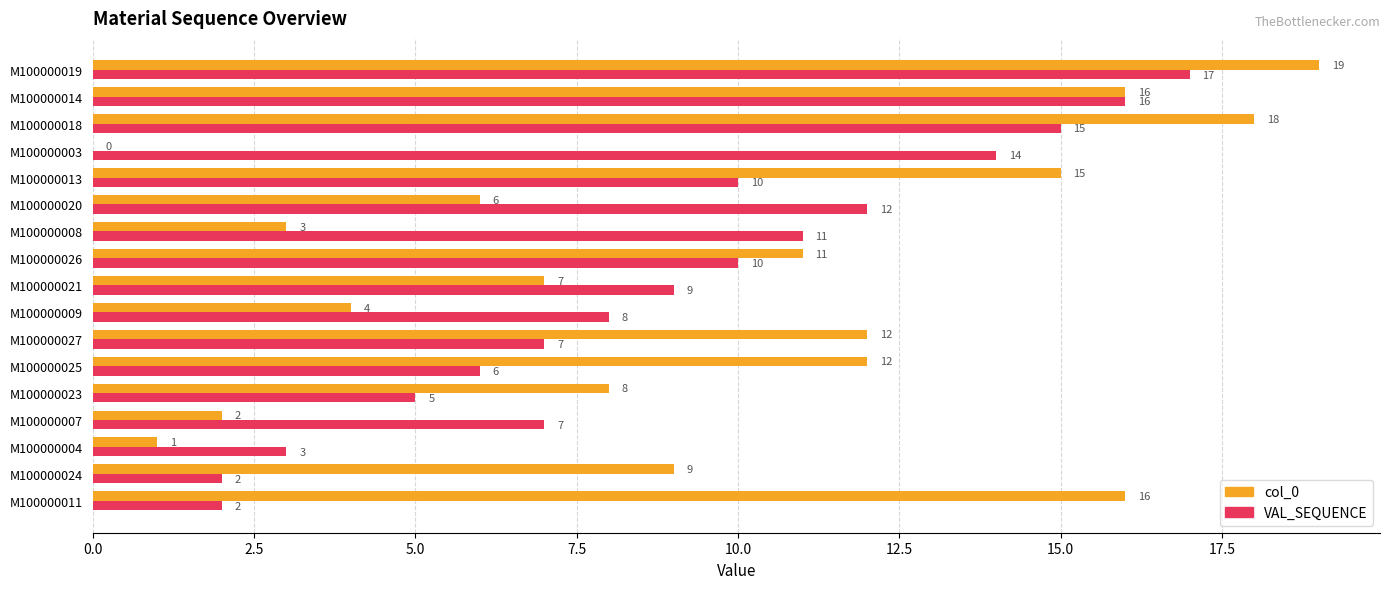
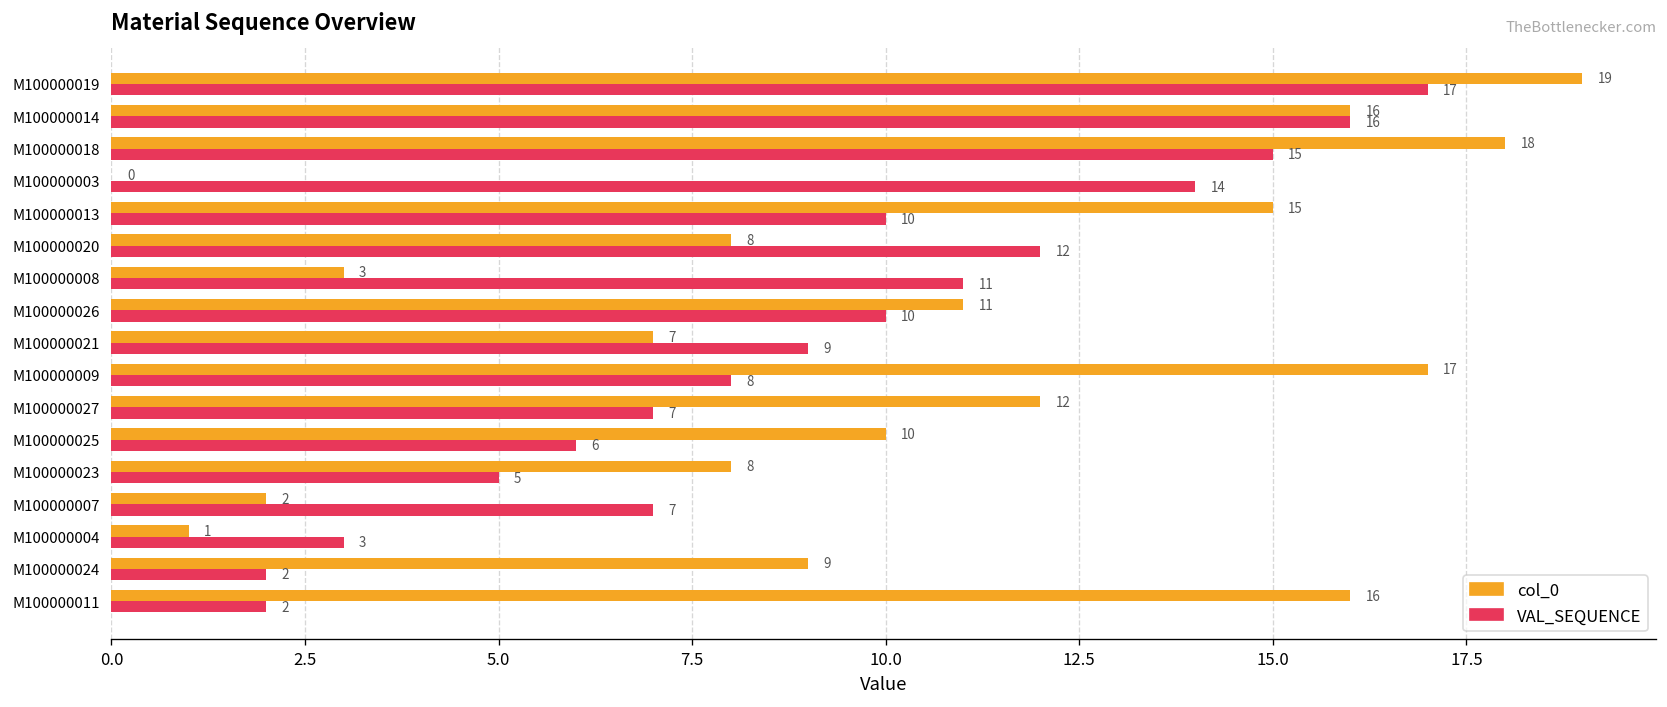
col_0, M100000020: 6 -> 8
col_0, M100000009: 4 -> 17
col_0, M100000025: 12 -> 10
